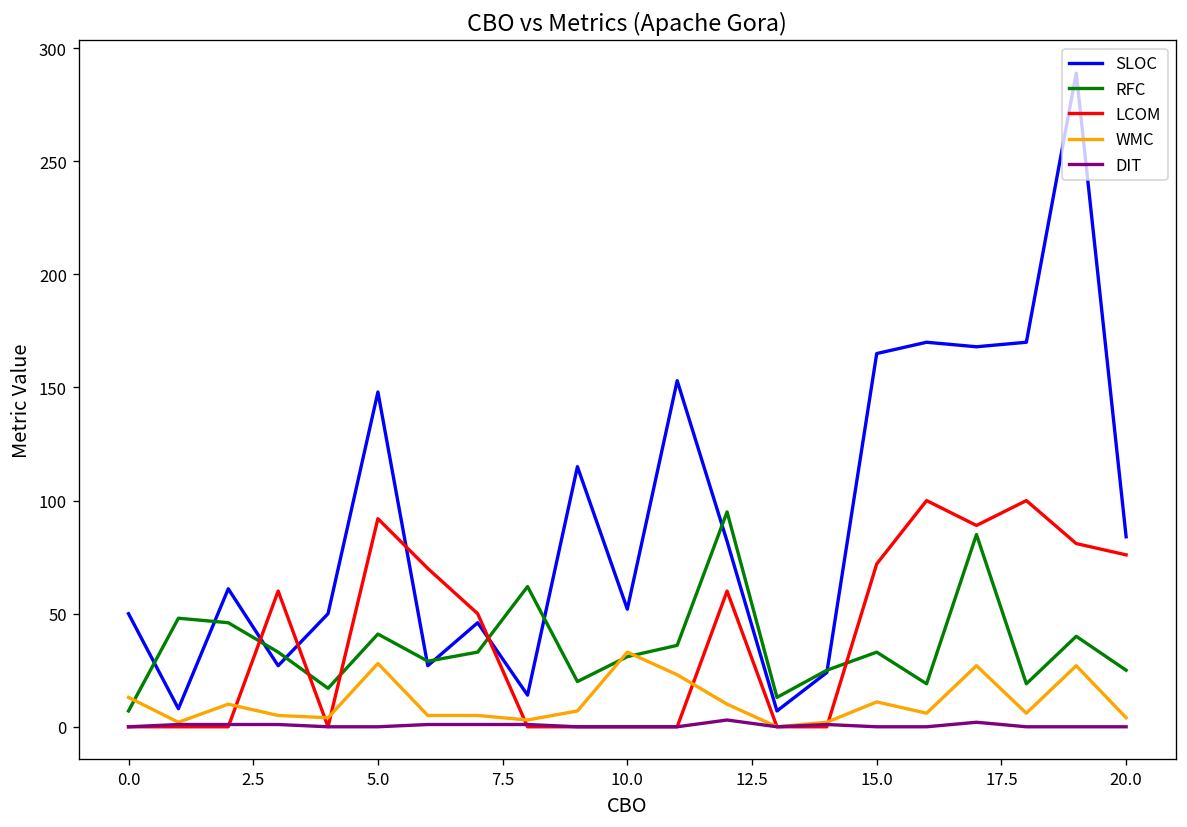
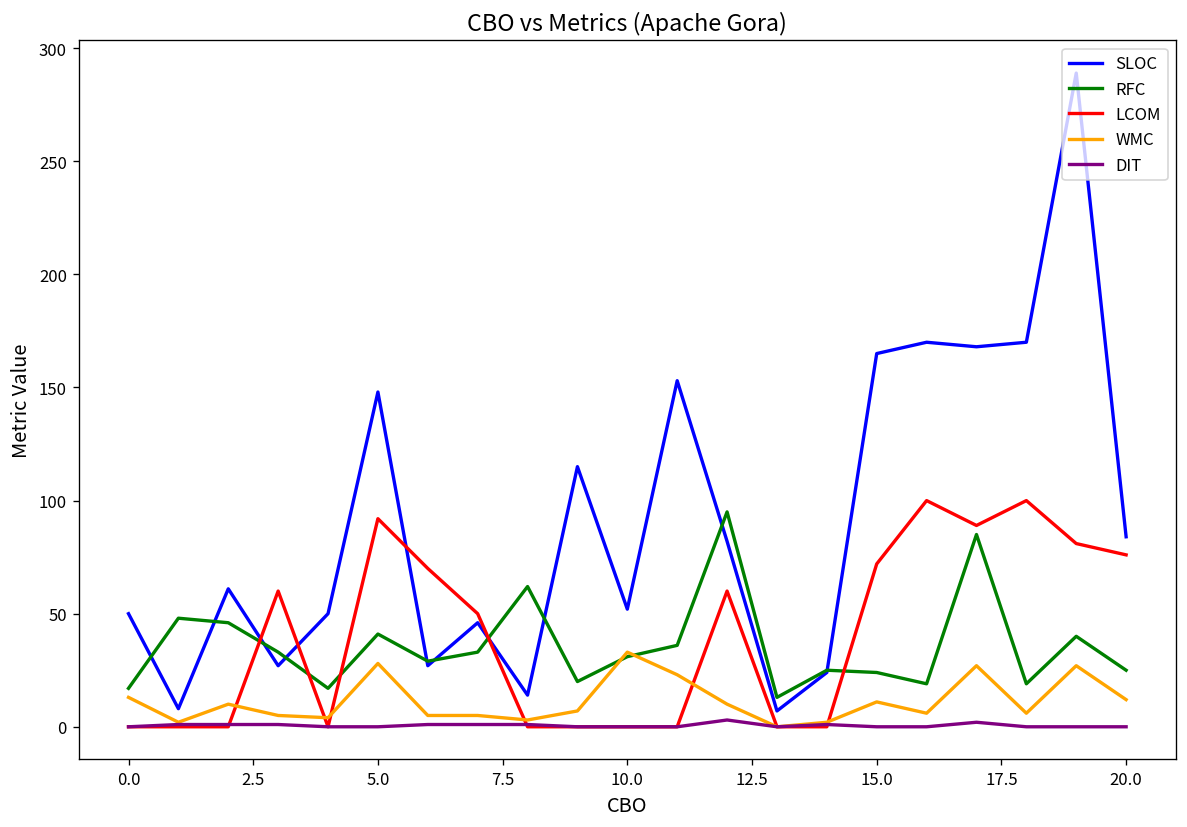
RFC, 0.0: 7 -> 17
RFC, 15.0: 33 -> 24
WMC, 20.0: 4 -> 12
